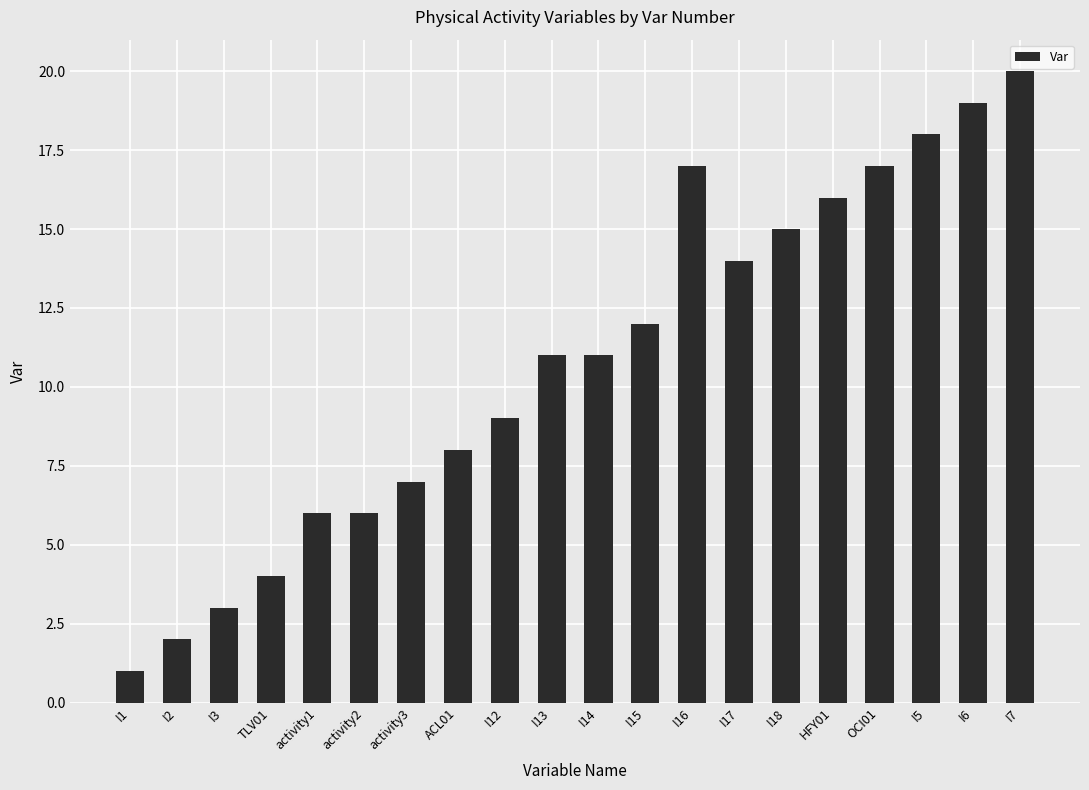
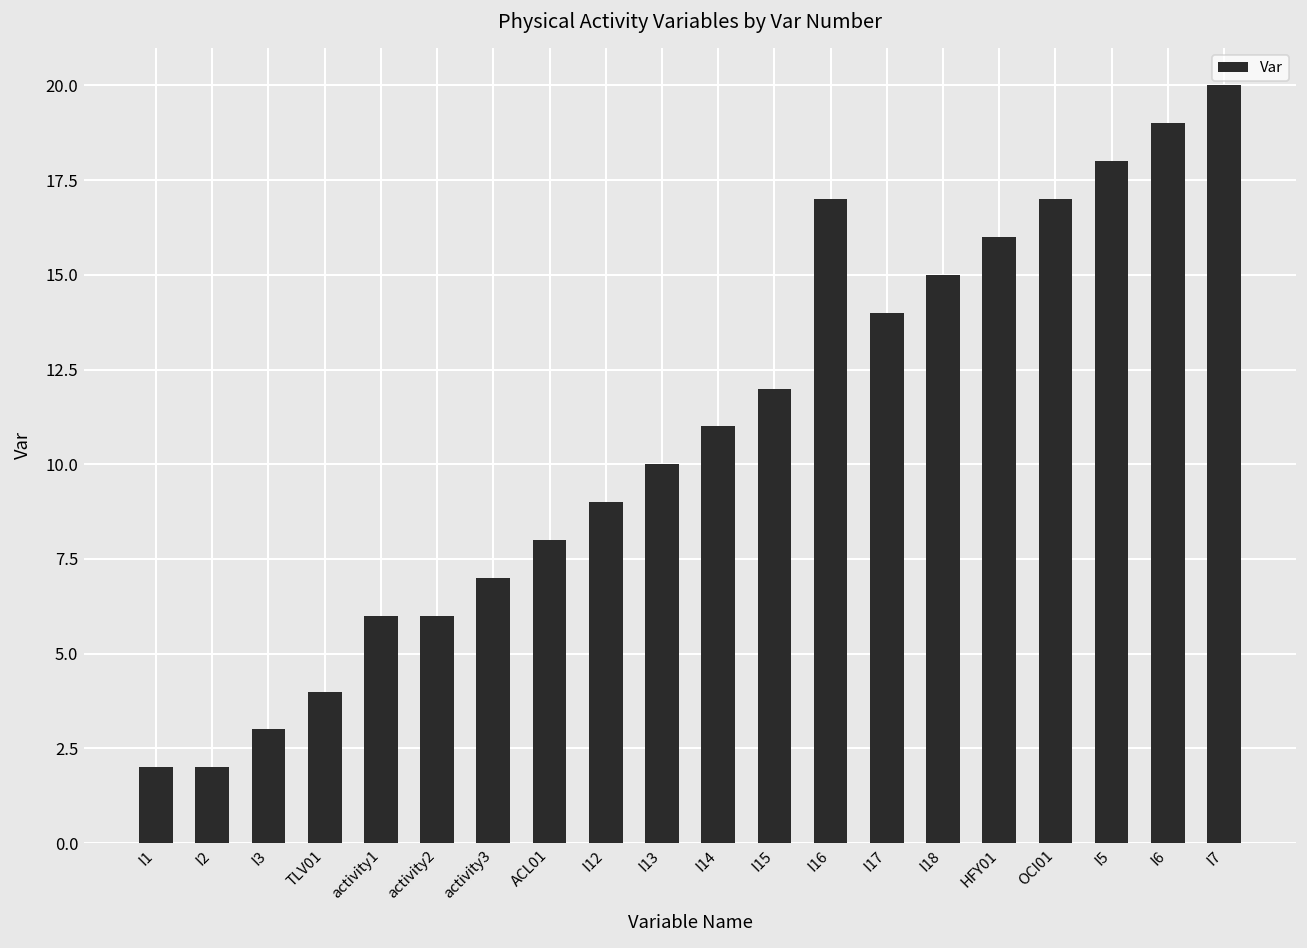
I1: 1 -> 2
I13: 11 -> 10
